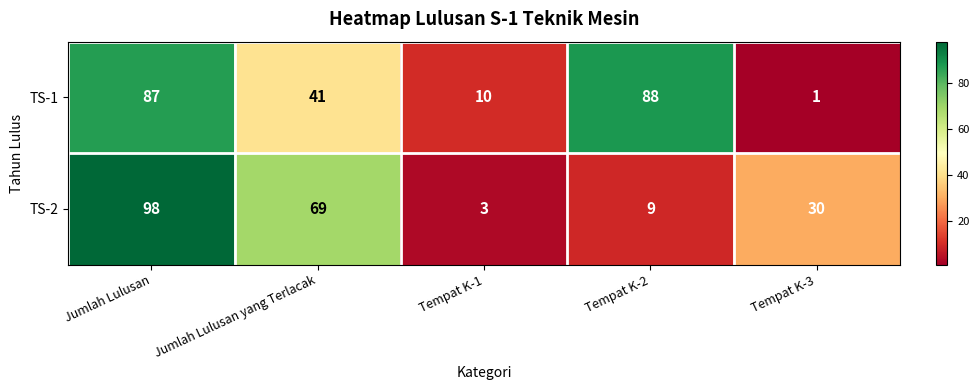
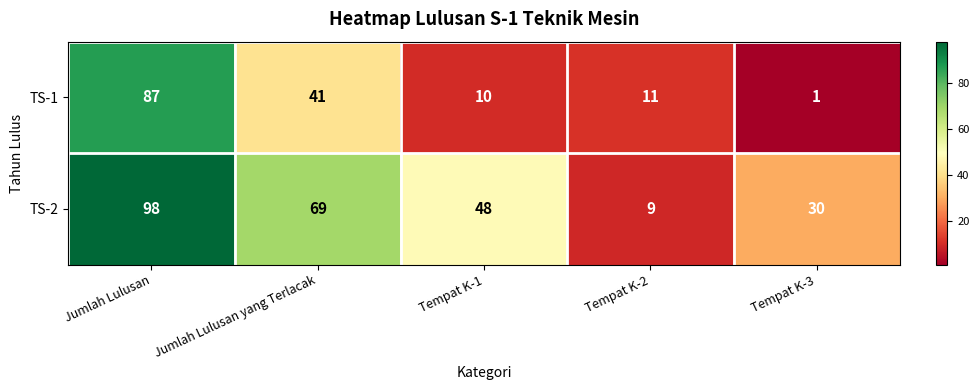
TS-1, Tempat K-2: 88 -> 11
TS-2, Tempat K-1: 3 -> 48
